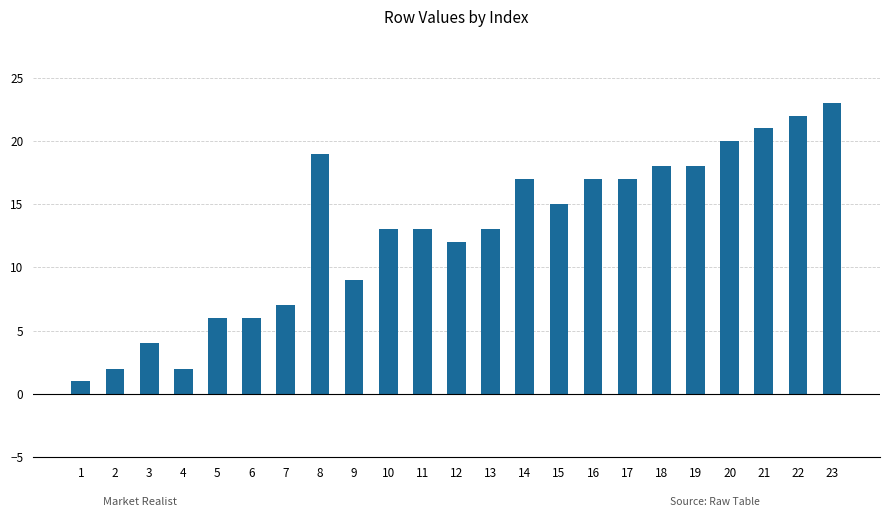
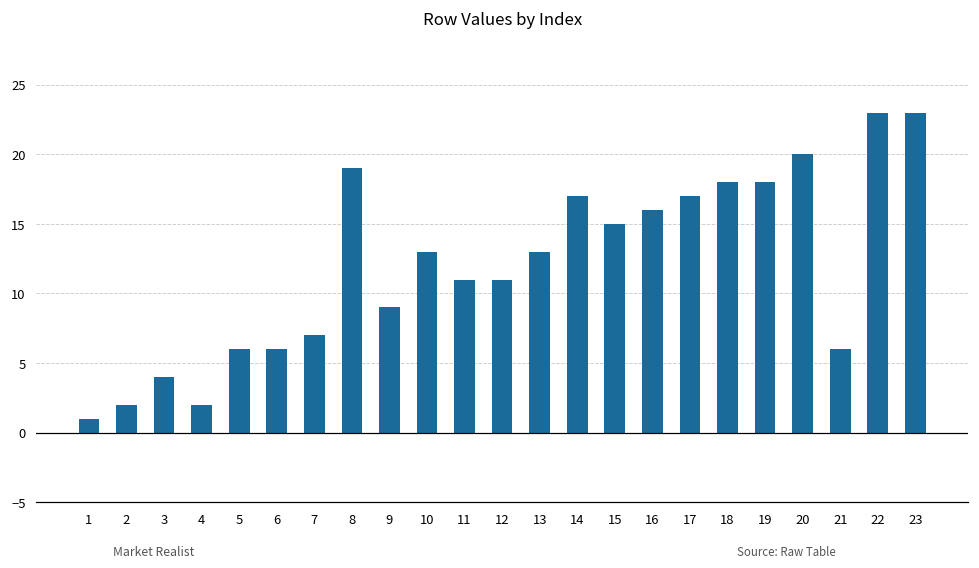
11: 13 -> 11
12: 12 -> 11
16: 17 -> 16
21: 21 -> 6
22: 22 -> 23
